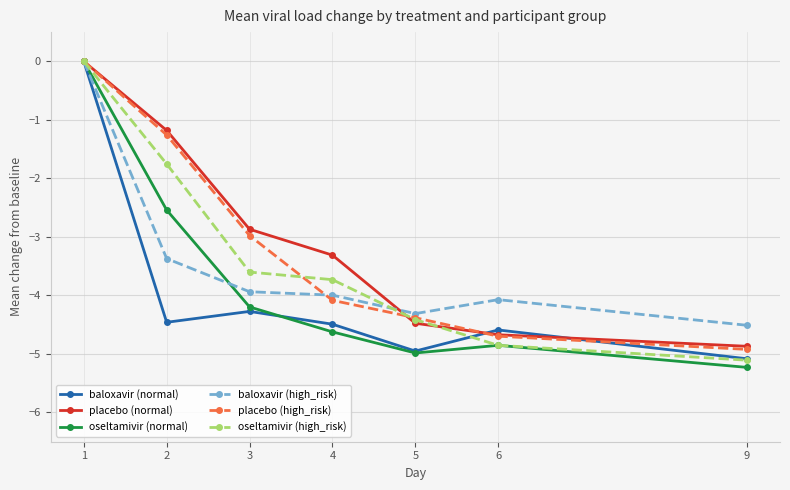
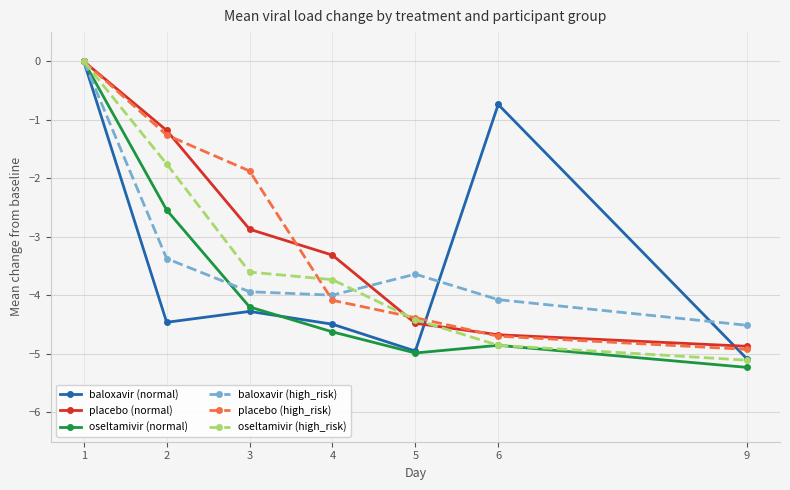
placebo (high_risk), 3: -3.0 -> -1.9
baloxavir (high_risk), 5: -4.3 -> -3.6
baloxavir (normal), 6: -4.6 -> -0.7
